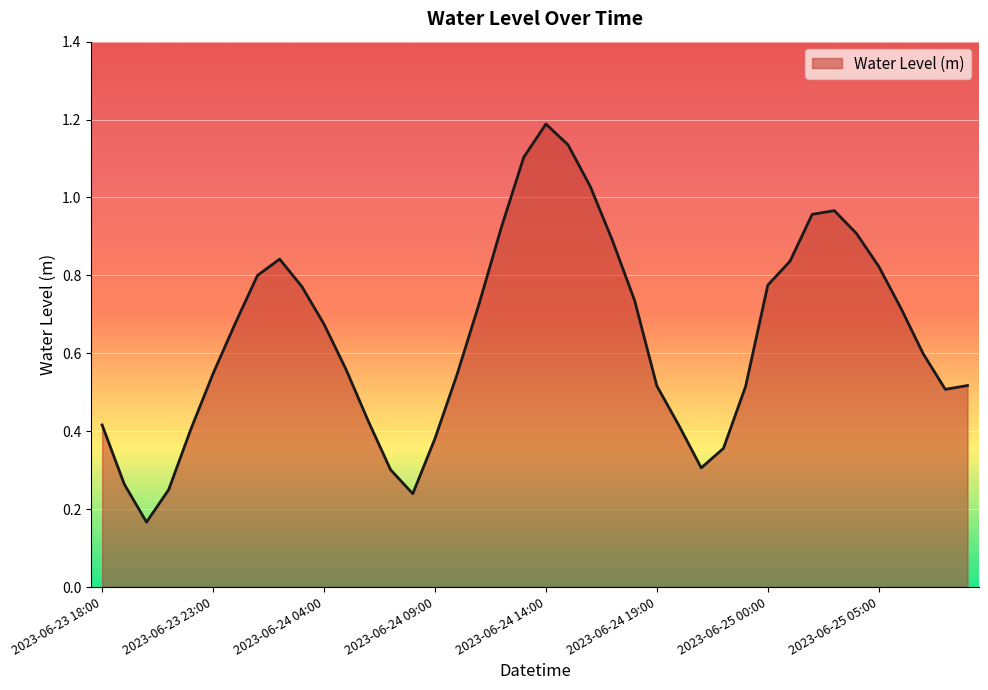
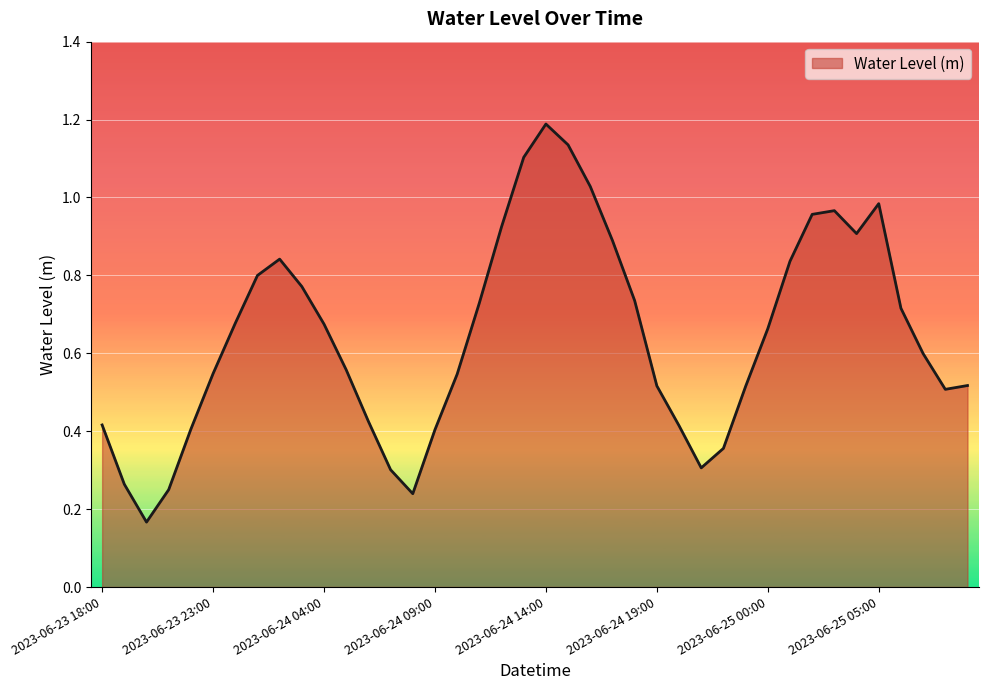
2023-06-24 09:00: 0.38 -> 0.40
2023-06-25 00:00: 0.78 -> 0.66
2023-06-25 05:00: 0.82 -> 0.98
